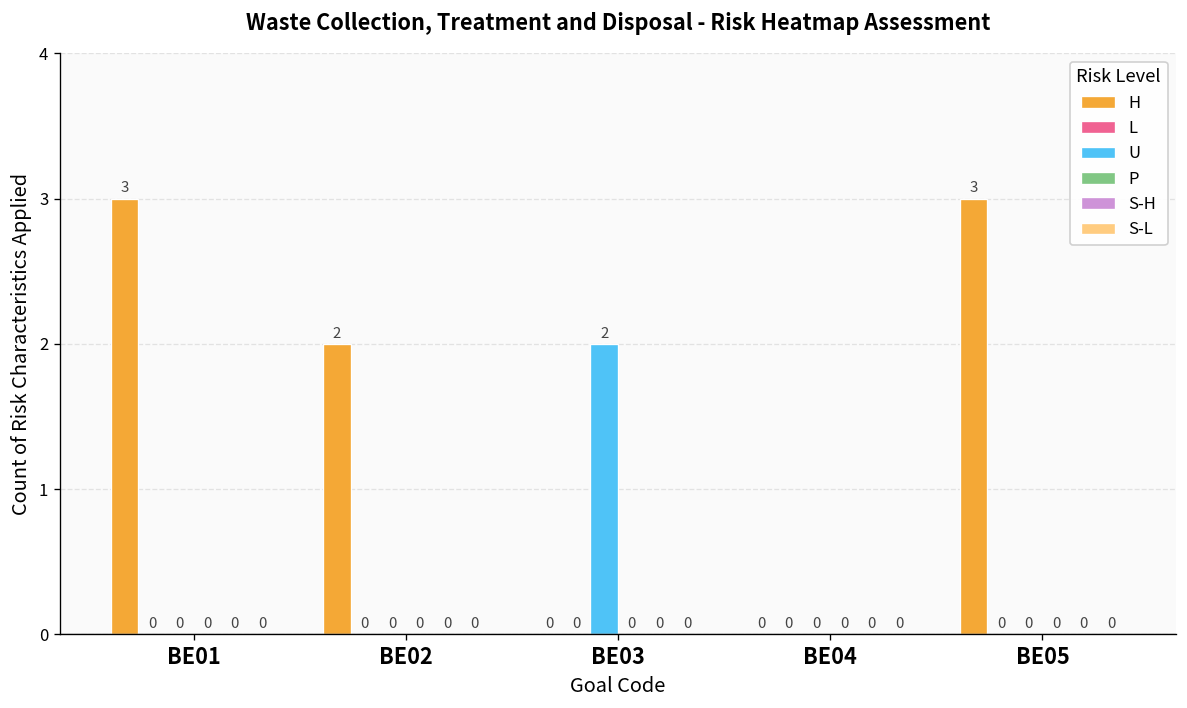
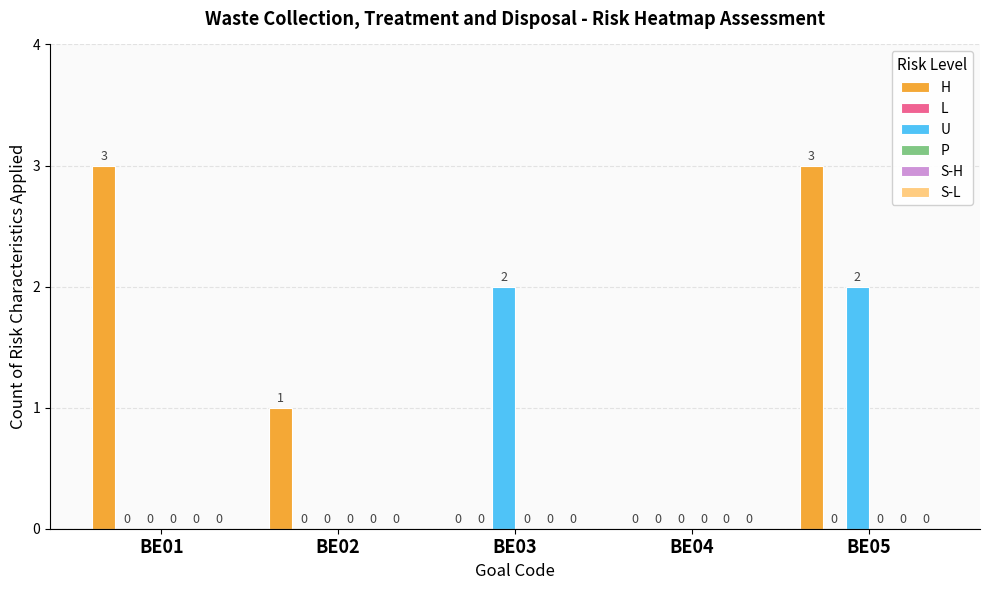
H, BE02: 2 -> 1
U, BE05: 0 -> 2
